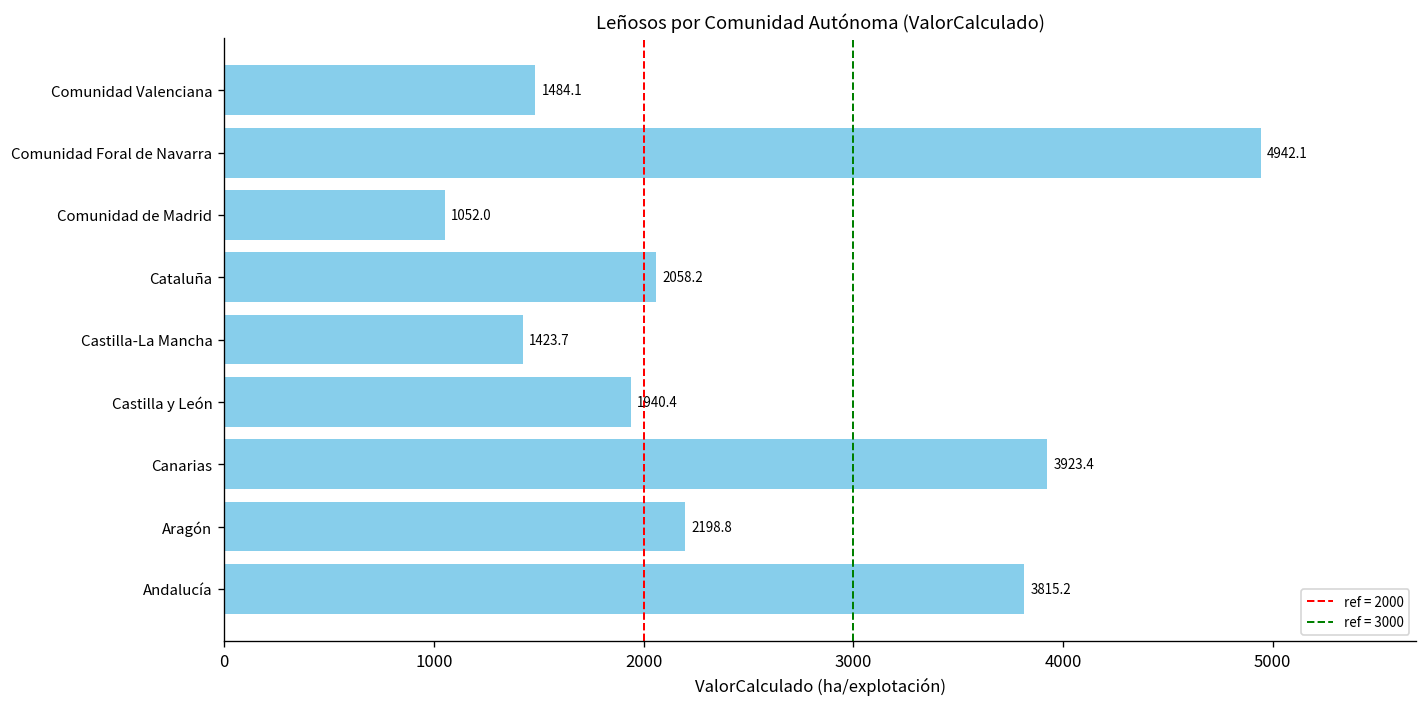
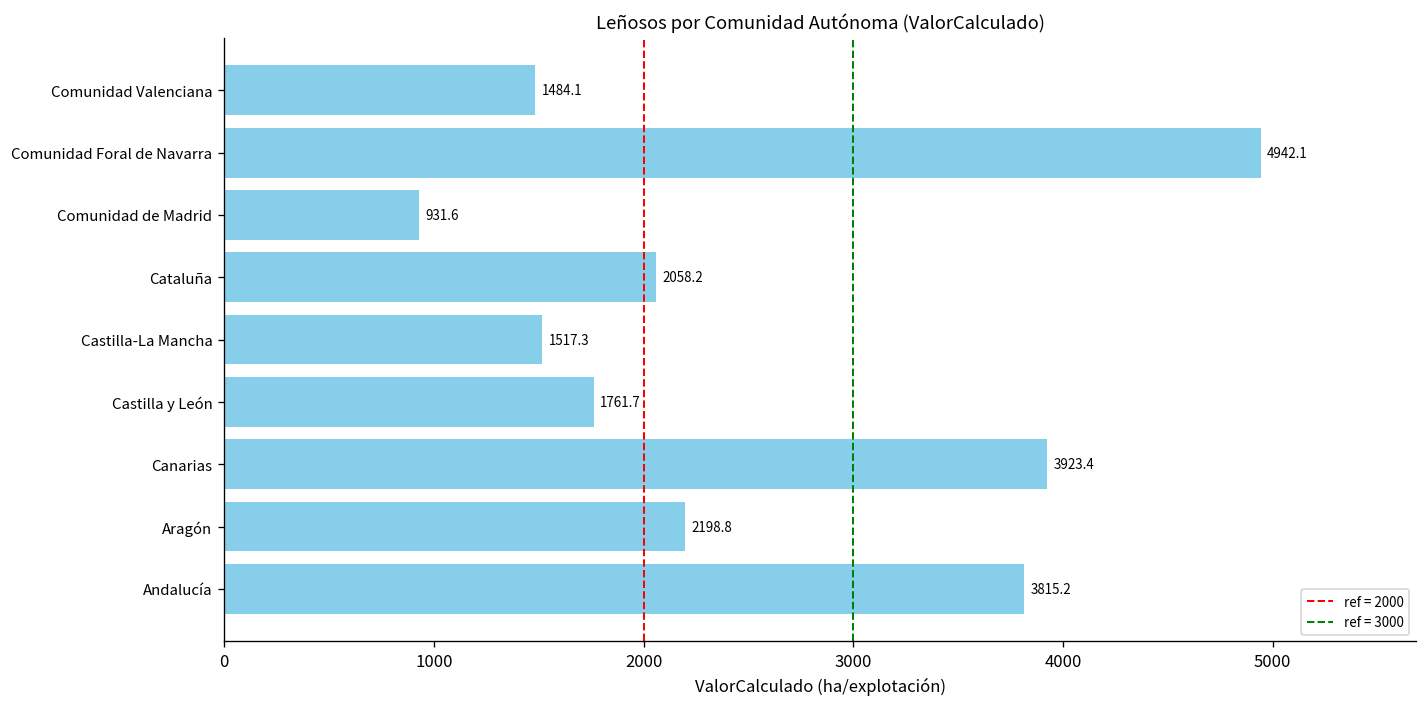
Comunidad de Madrid: 1052.0 -> 931.6
Castilla-La Mancha: 1423.7 -> 1517.3
Castilla y León: 1940.4 -> 1761.7
